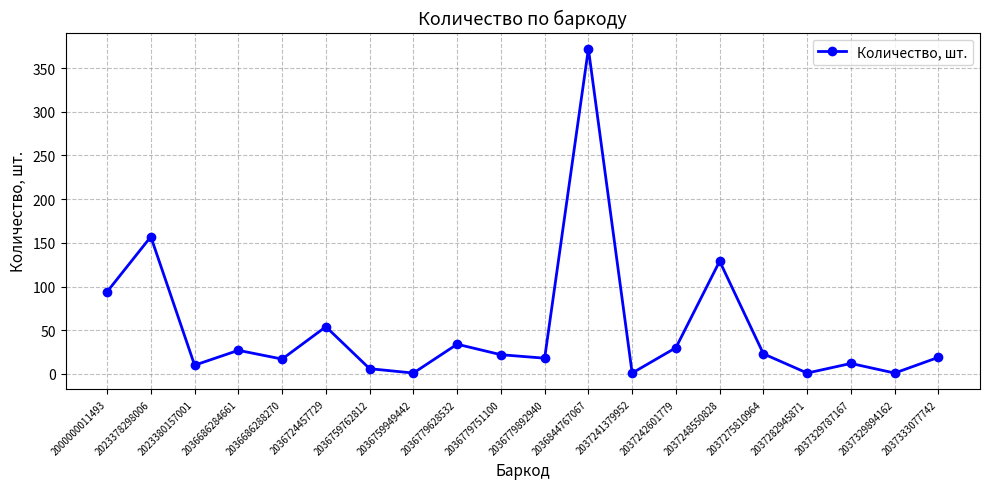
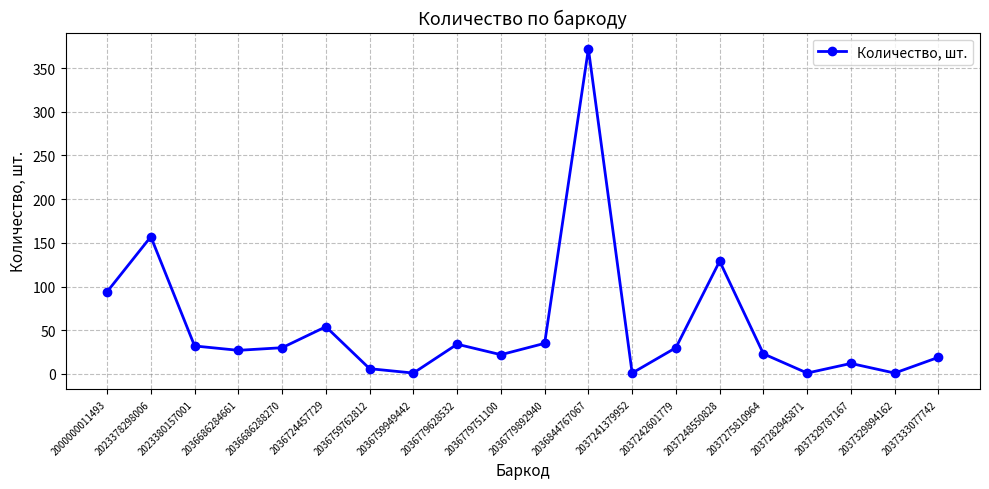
2023380157001: 10 -> 30
2036686288270: 20 -> 30
2036779892940: 20 -> 40
